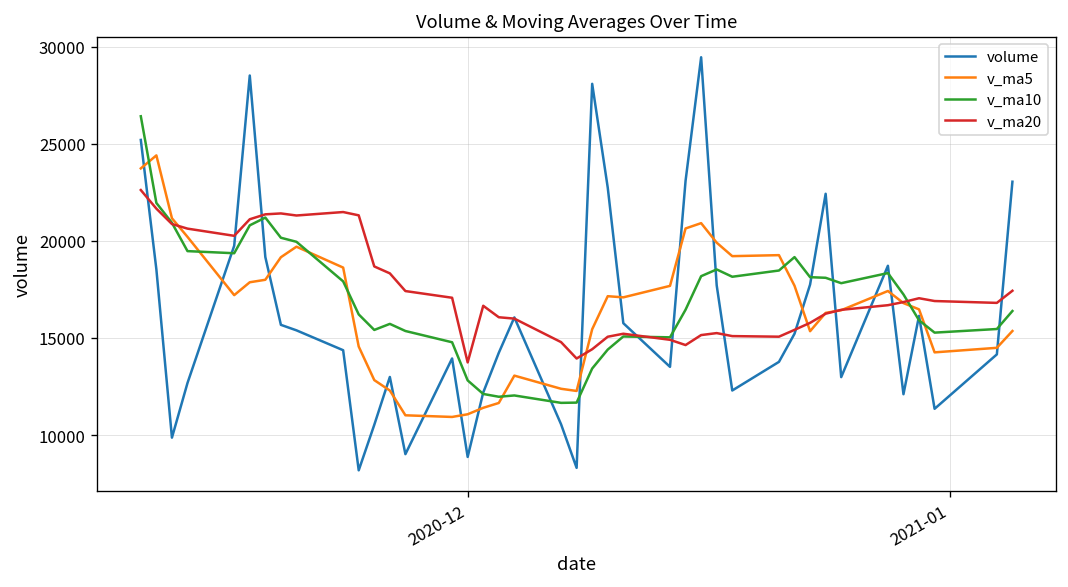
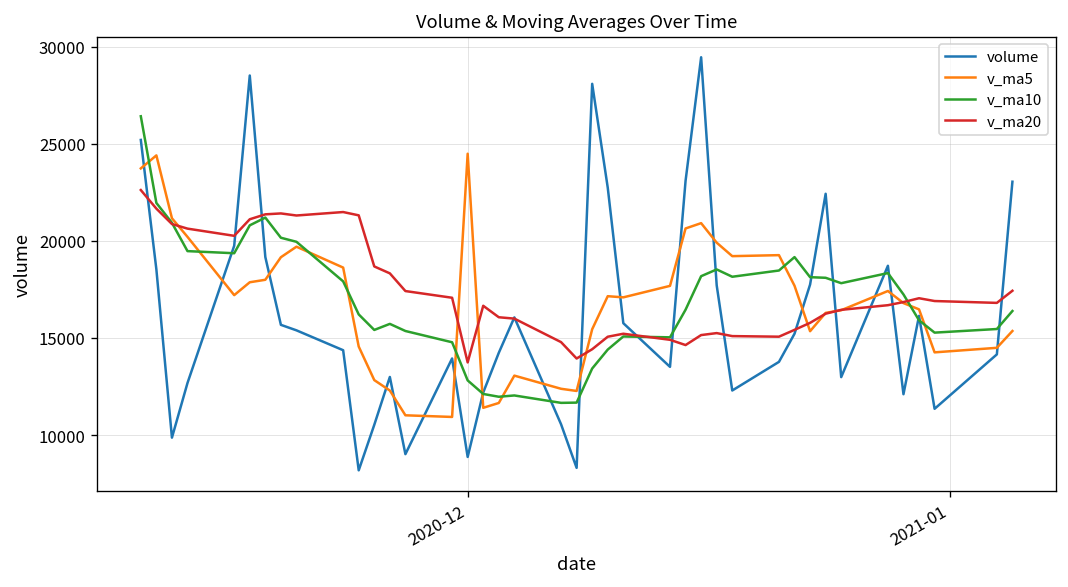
v_ma5, 2020-12: 11100 -> 24500
